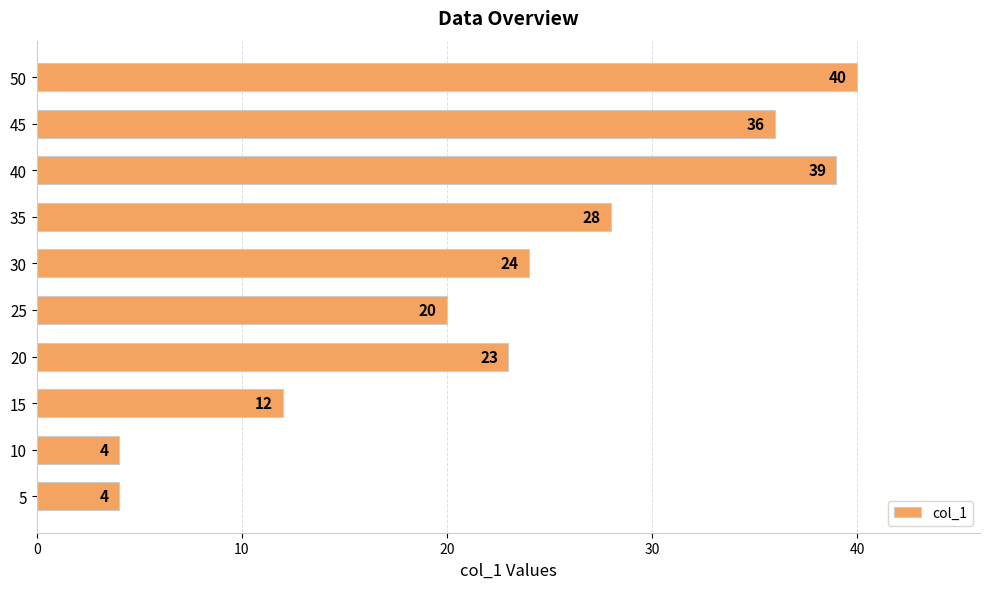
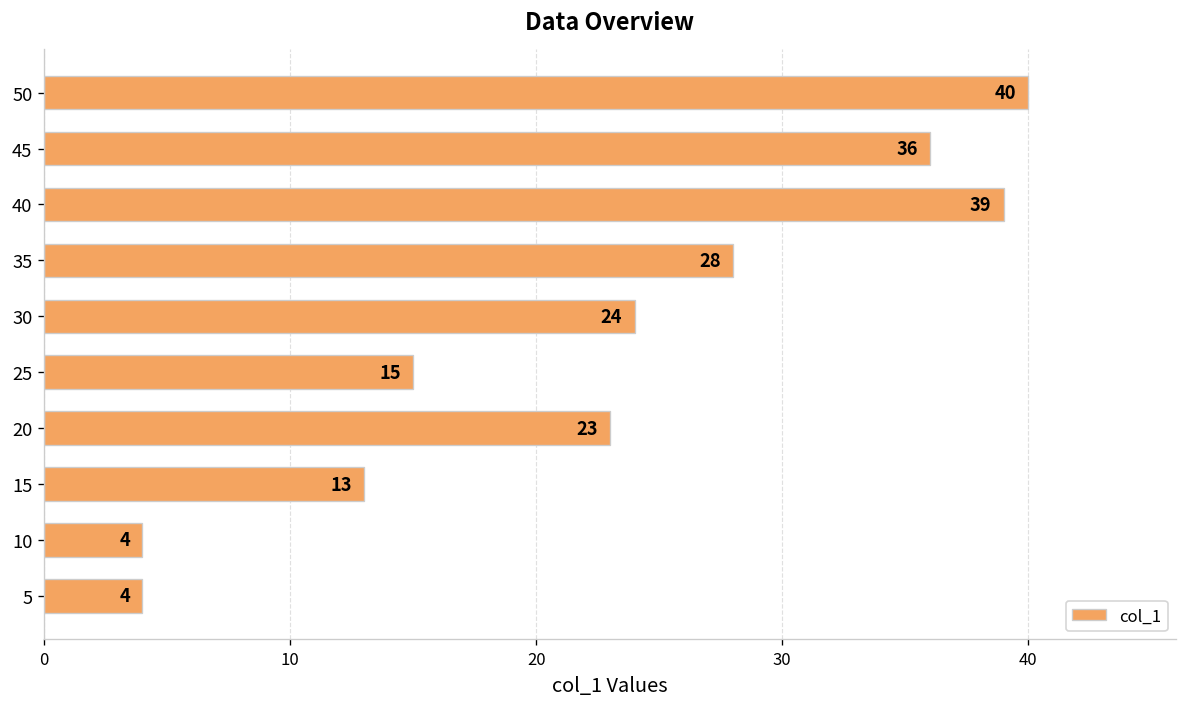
25: 20 -> 15
15: 12 -> 13
